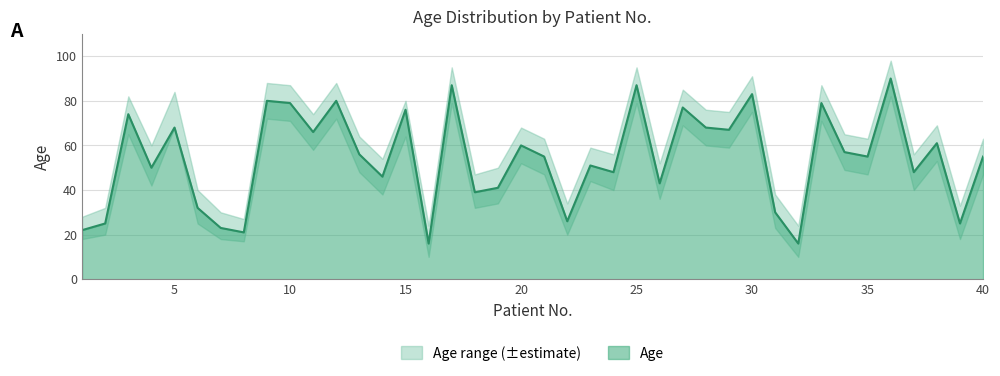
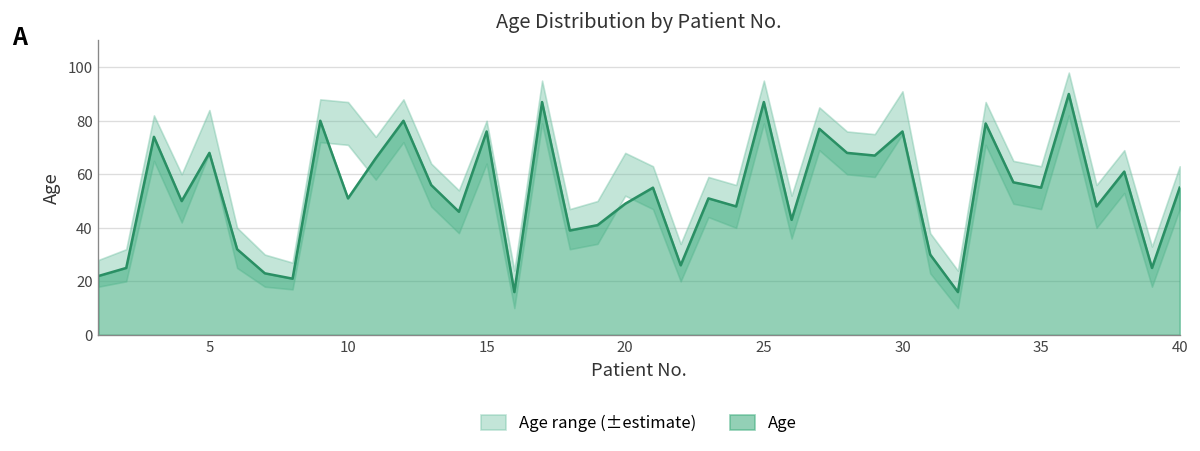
Age, 10: 79 -> 51
Age, 20: 60 -> 49
Age, 30: 83 -> 76
